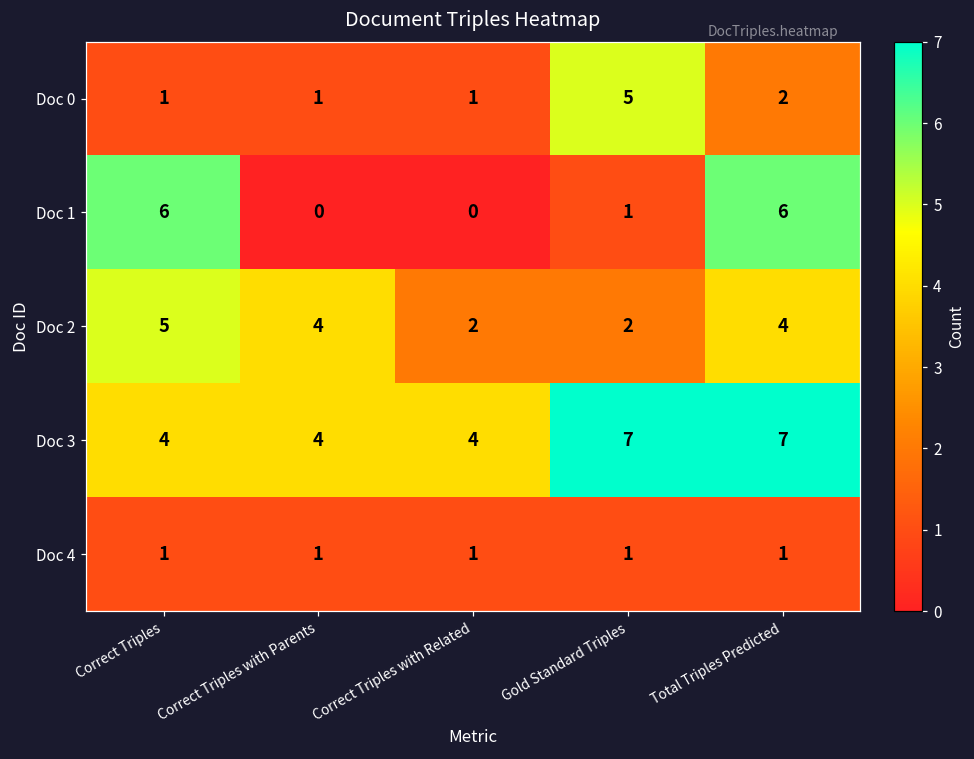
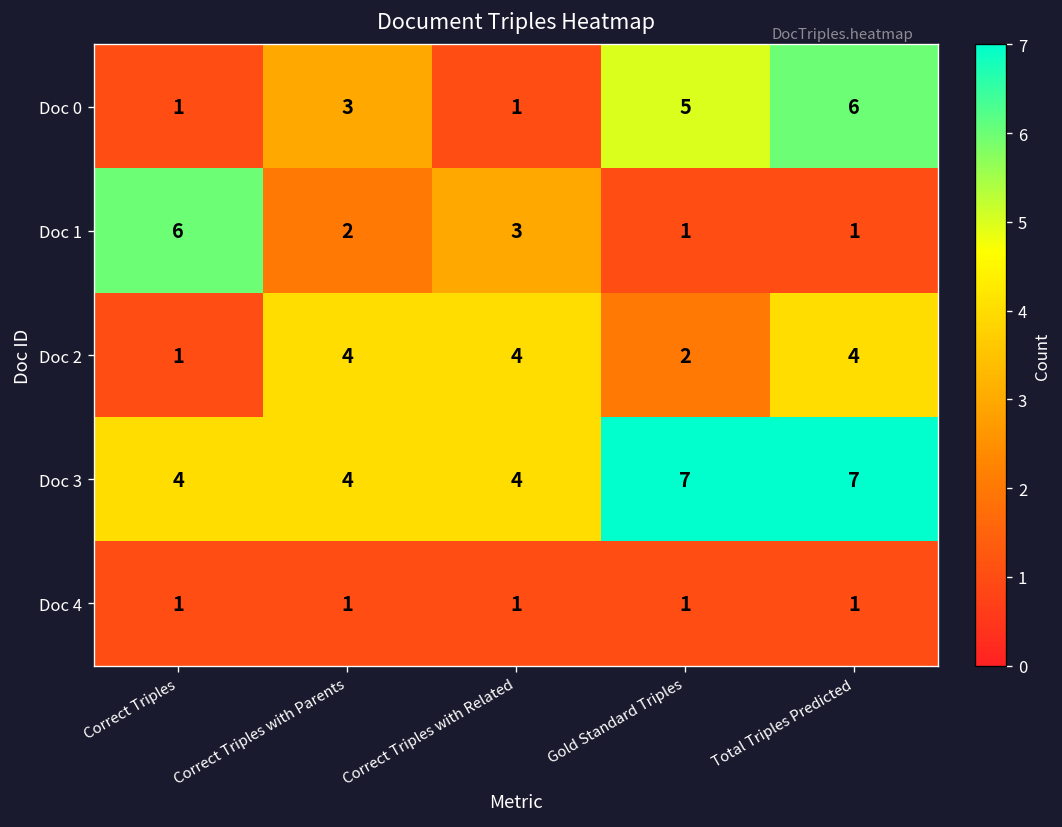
Doc 0, Correct Triples with Parents: 1 -> 3
Doc 0, Total Triples Predicted: 2 -> 6
Doc 1, Correct Triples with Parents: 0 -> 2
Doc 1, Correct Triples with Related: 0 -> 3
Doc 1, Total Triples Predicted: 6 -> 1
Doc 2, Correct Triples: 5 -> 1
Doc 2, Correct Triples with Related: 2 -> 4
